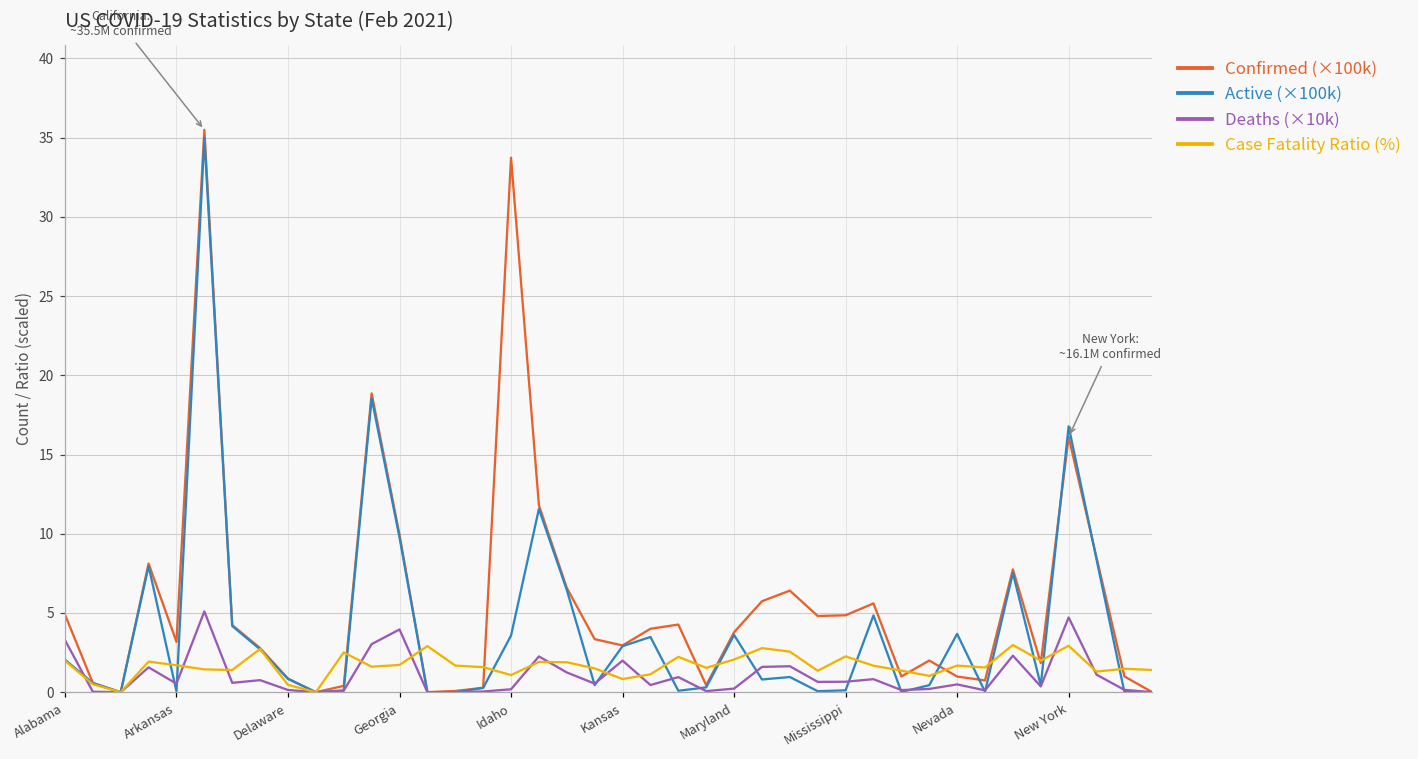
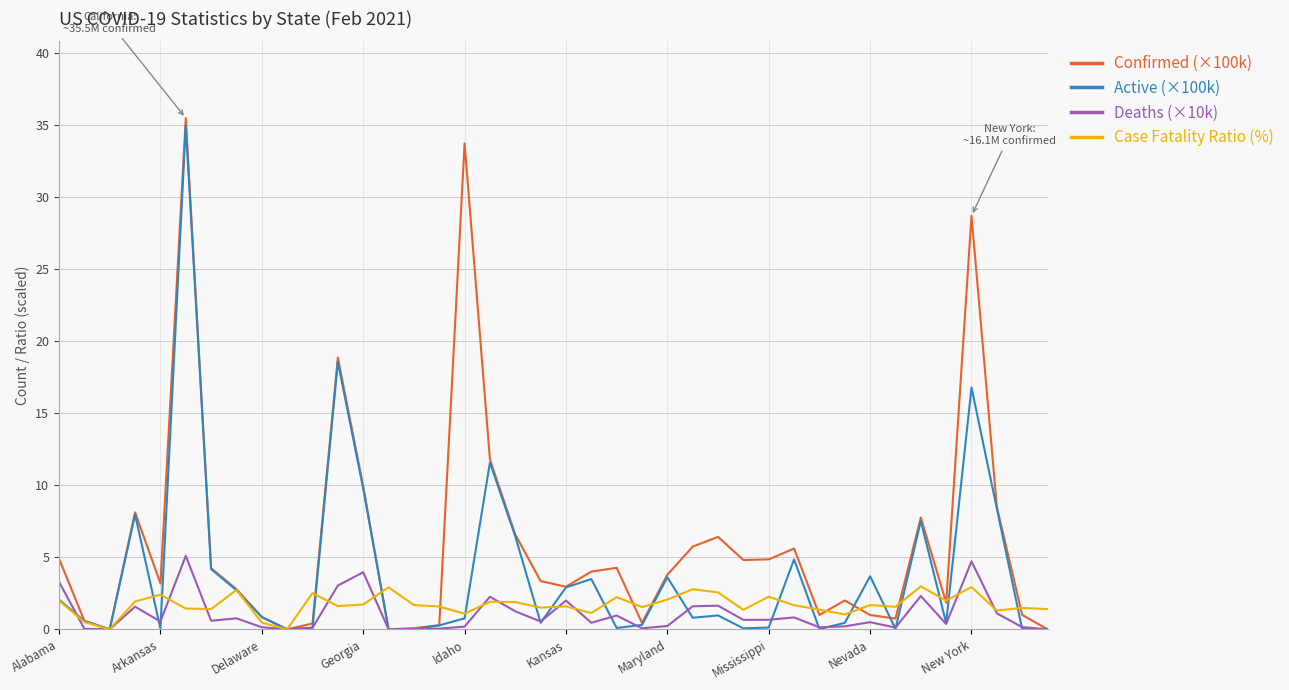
Case Fatality Ratio (%), Arkansas: 1.7 -> 2.4
Active (×100k), Idaho: 3.6 -> 0.8
Case Fatality Ratio (%), Kansas: 0.8 -> 1.6
Confirmed (×100k), New York: 16.1 -> 28.7
